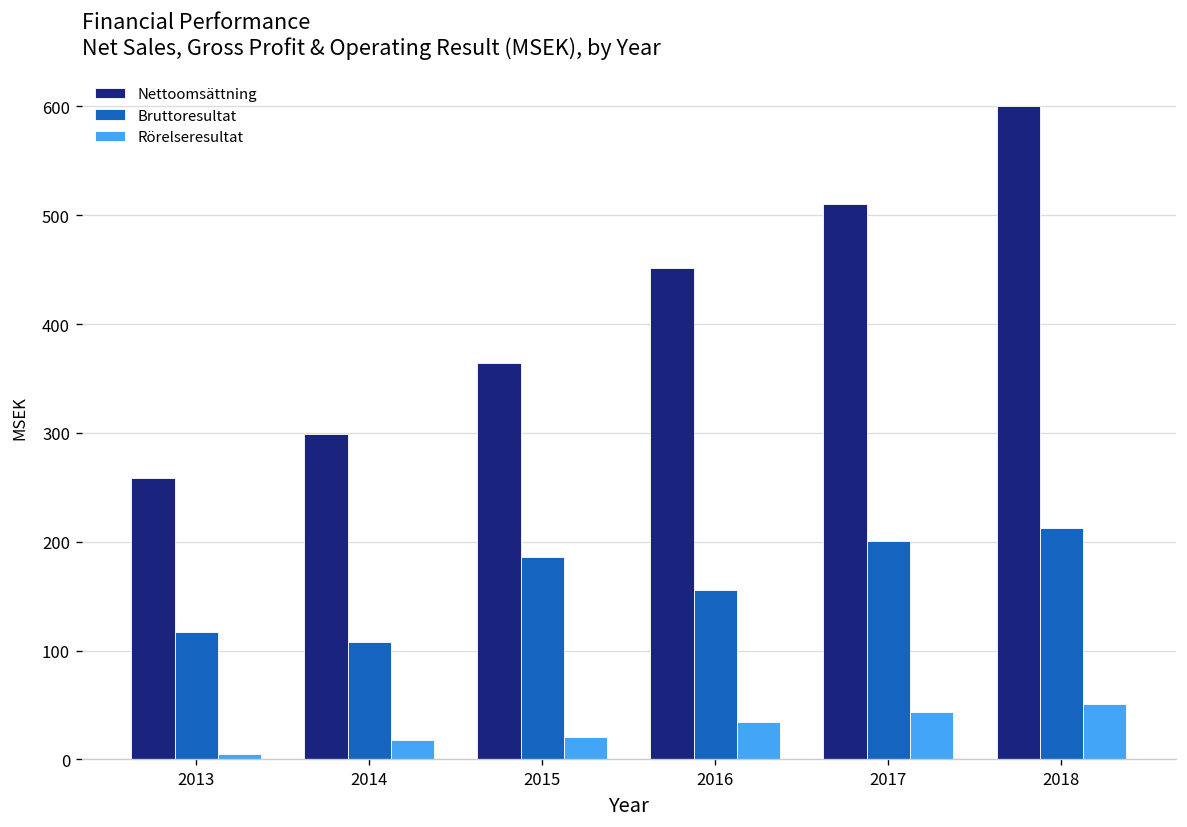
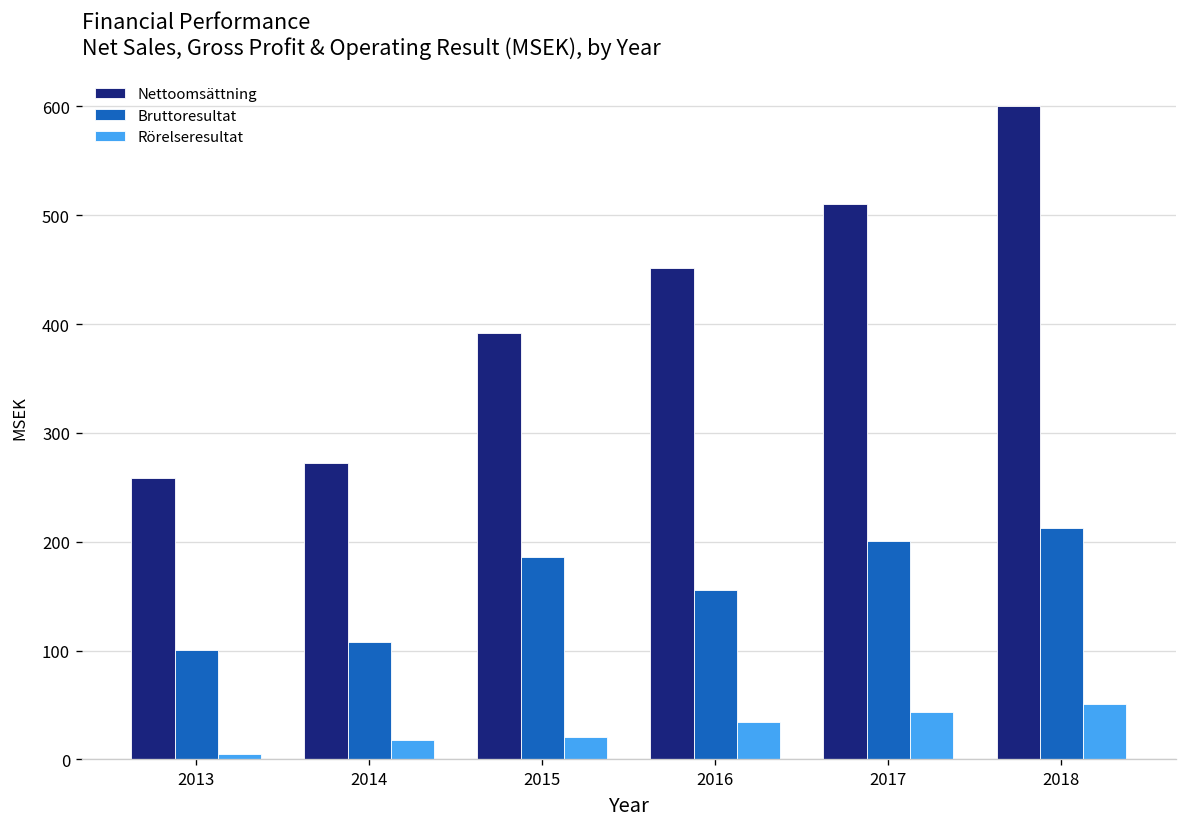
Bruttoresultat, 2013: 120 -> 100
Nettoomsättning, 2014: 300 -> 270
Nettoomsättning, 2015: 360 -> 390
